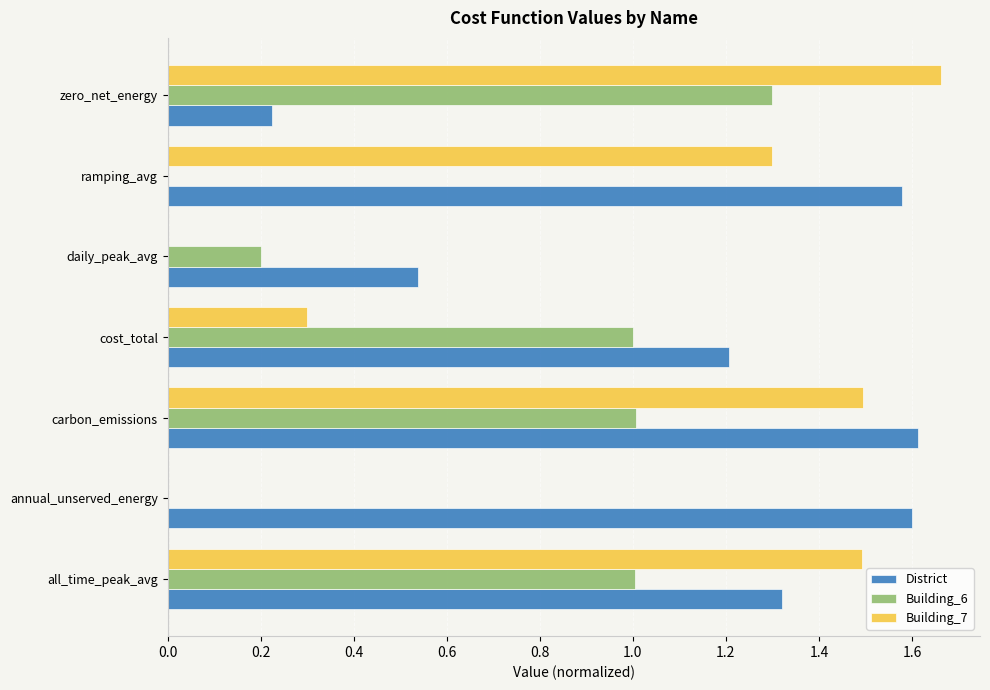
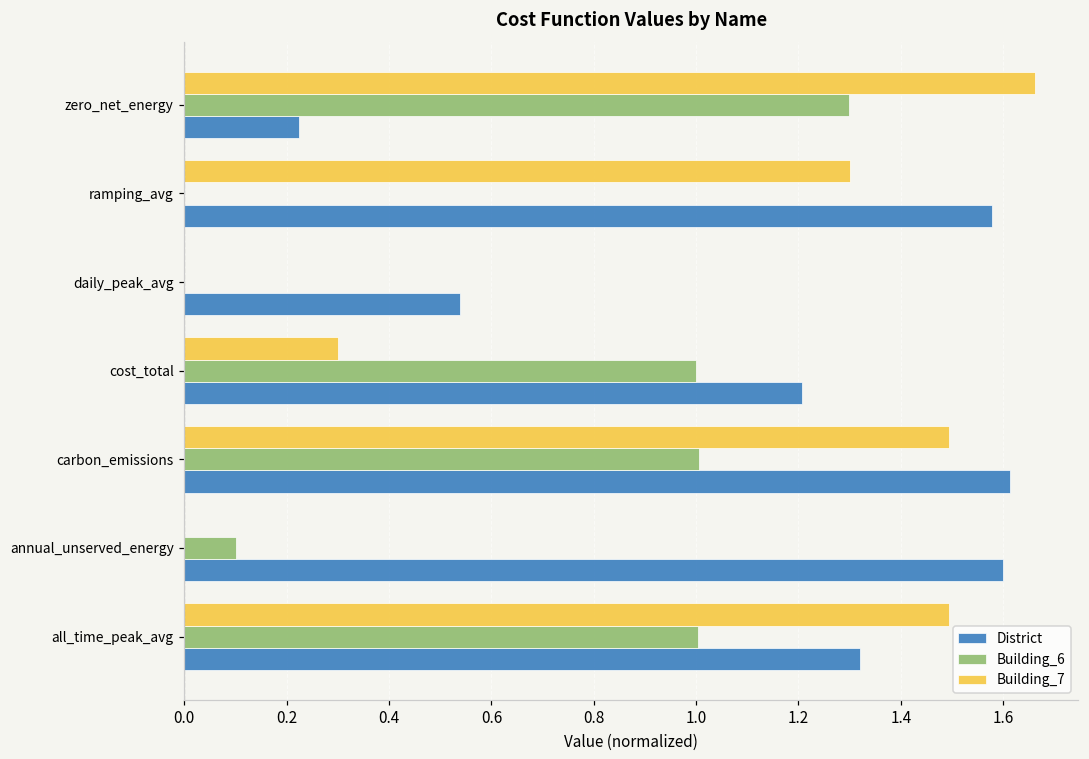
Building_6, daily_peak_avg: 0.2 -> 0.0
Building_6, annual_unserved_energy: 0.0 -> 0.1
